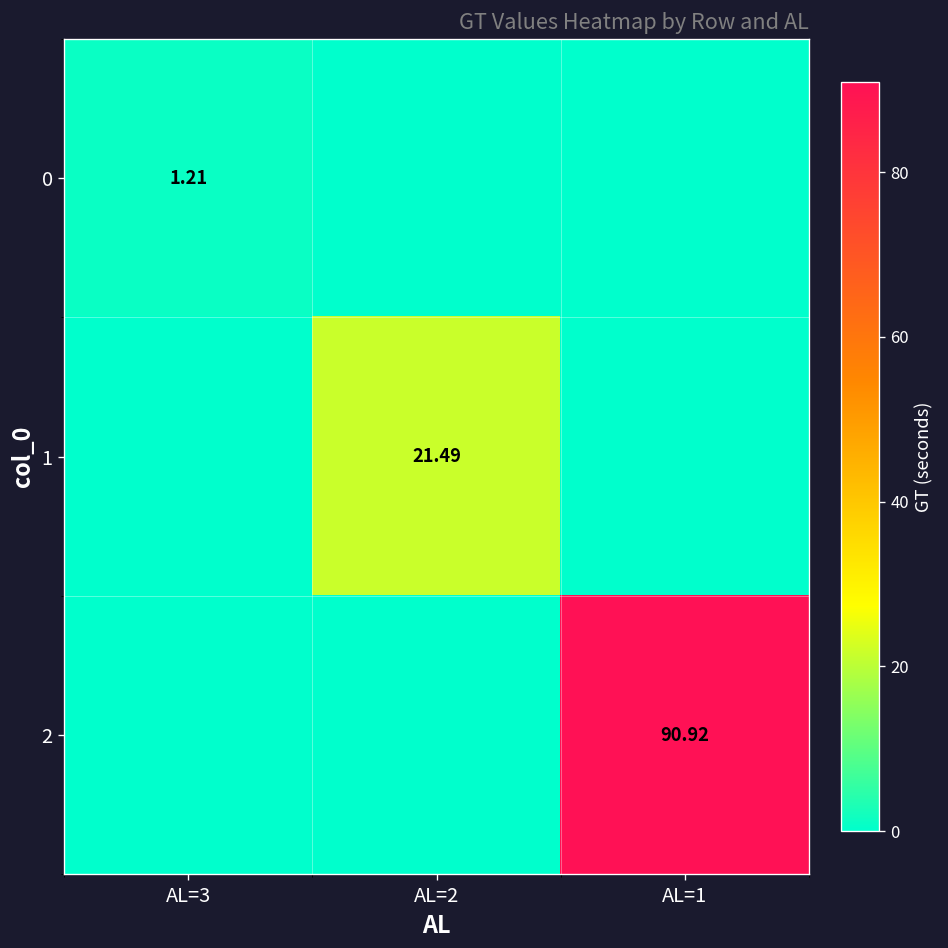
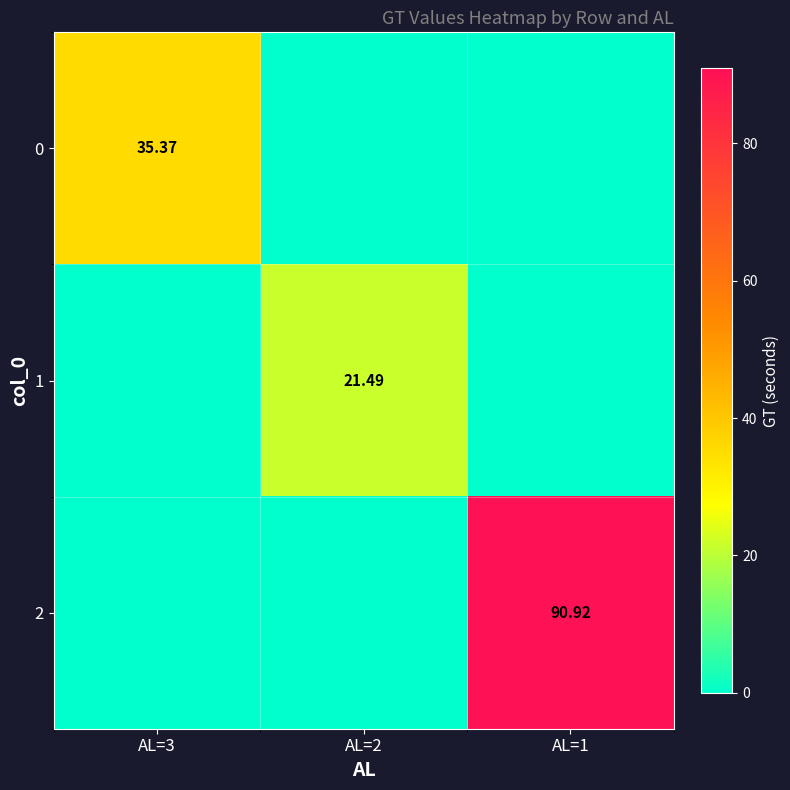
0, AL=3: 1.21 -> 35.37
